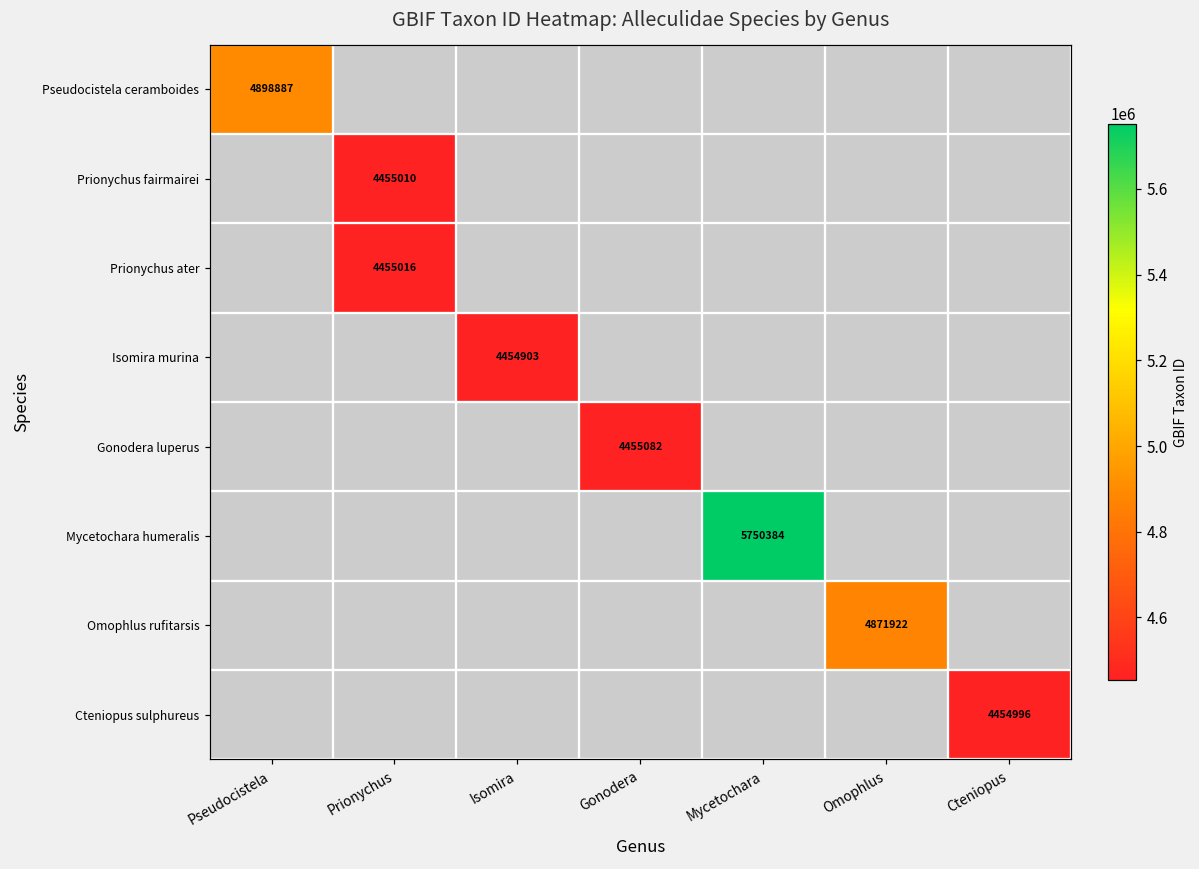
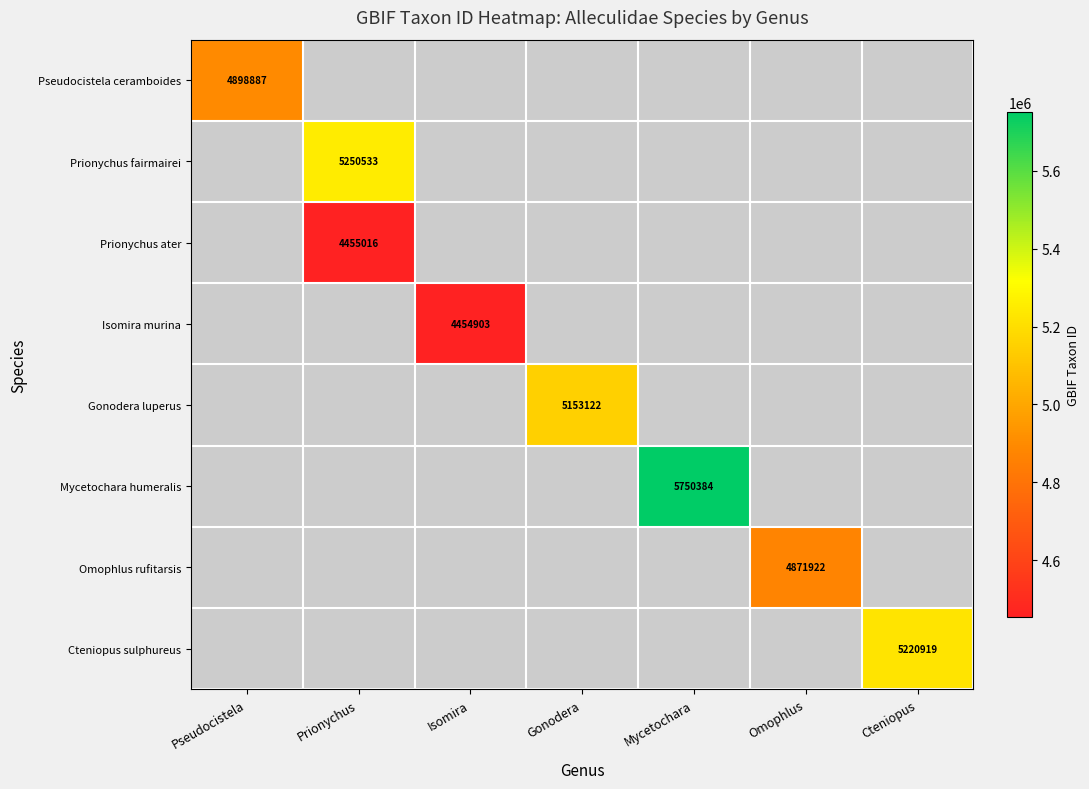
Prionychus fairmairei, Prionychus: 4455010 -> 5250533
Gonodera luperus, Gonodera: 4455082 -> 5153122
Cteniopus sulphureus, Cteniopus: 4454996 -> 5220919
